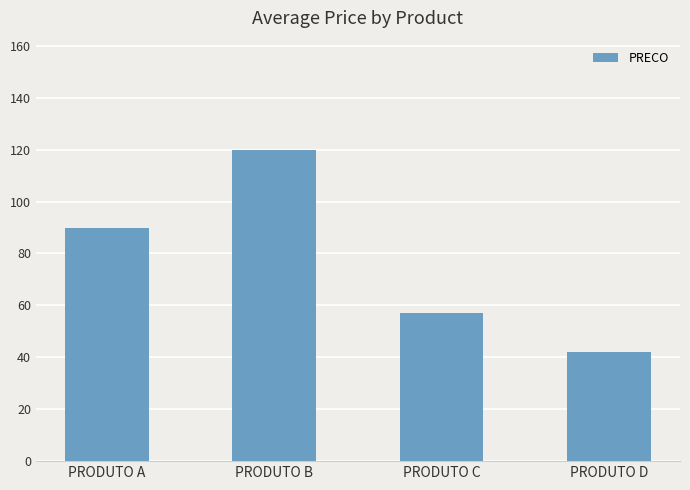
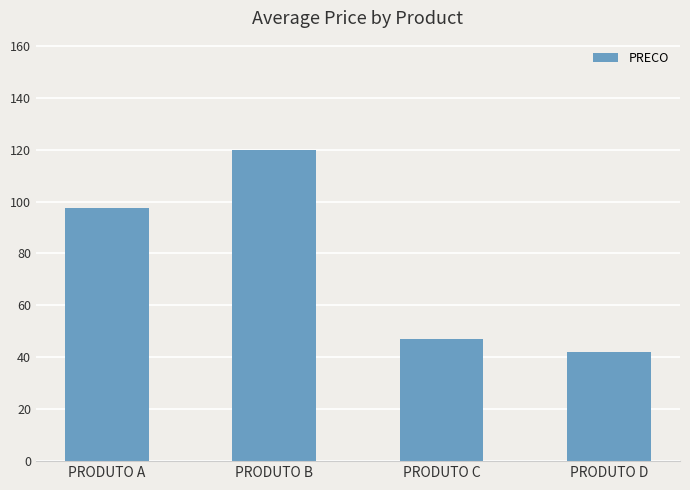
PRODUTO A: 90 -> 98
PRODUTO C: 57 -> 47
